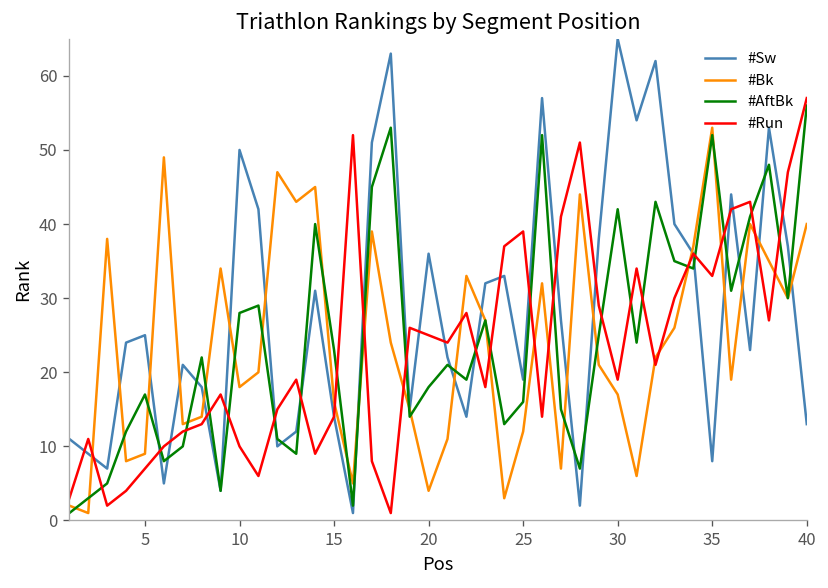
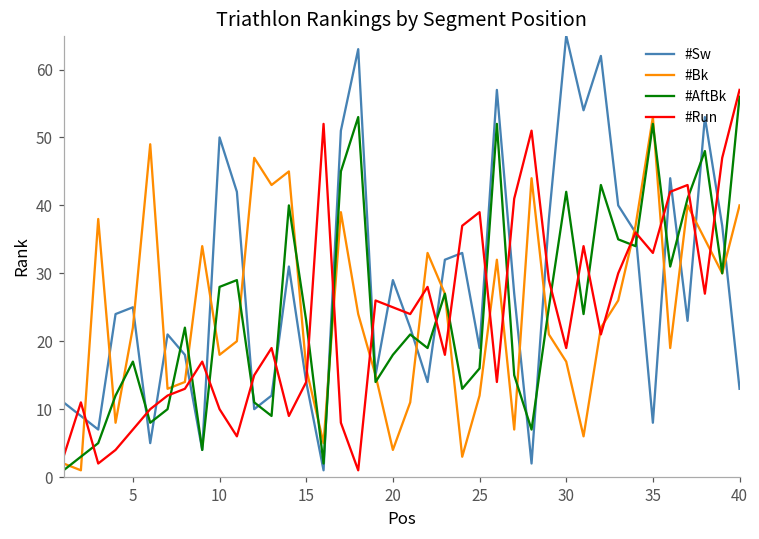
#Bk, 5: 9 -> 22
#Sw, 20: 36 -> 29
